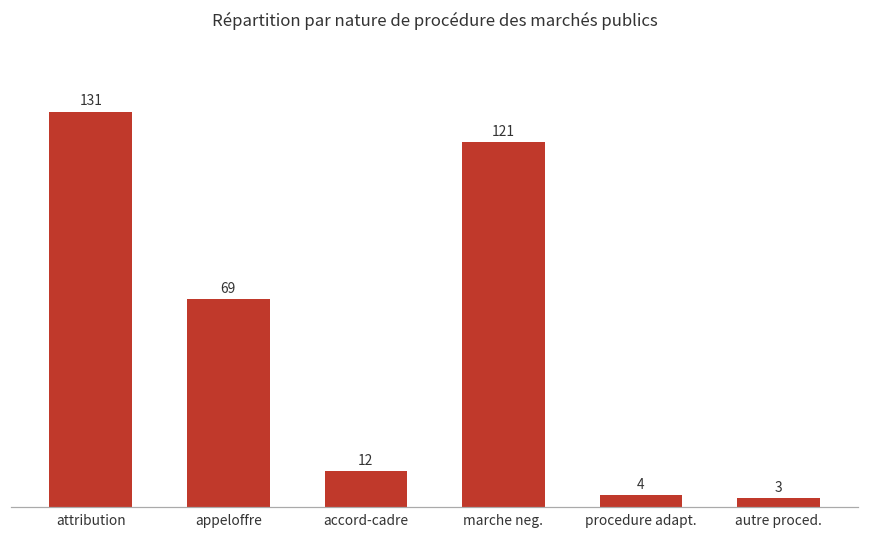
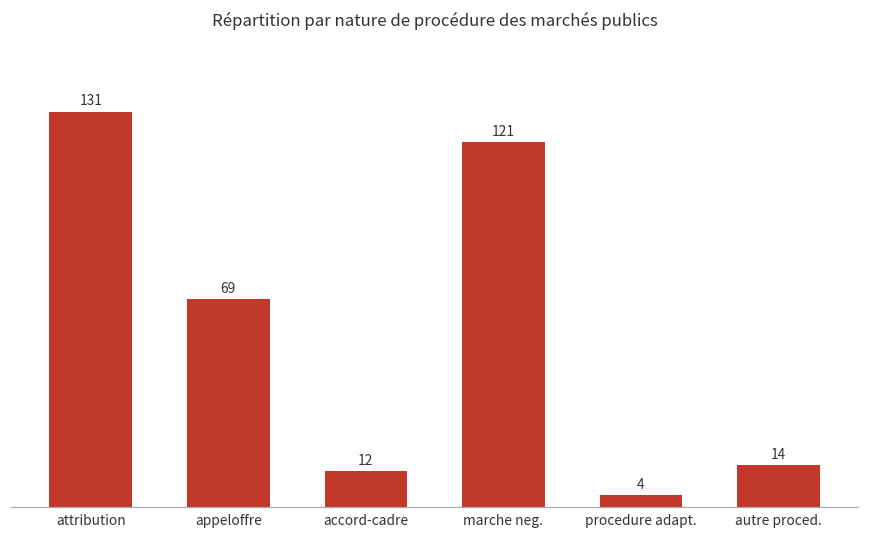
autre proced.: 3 -> 14
